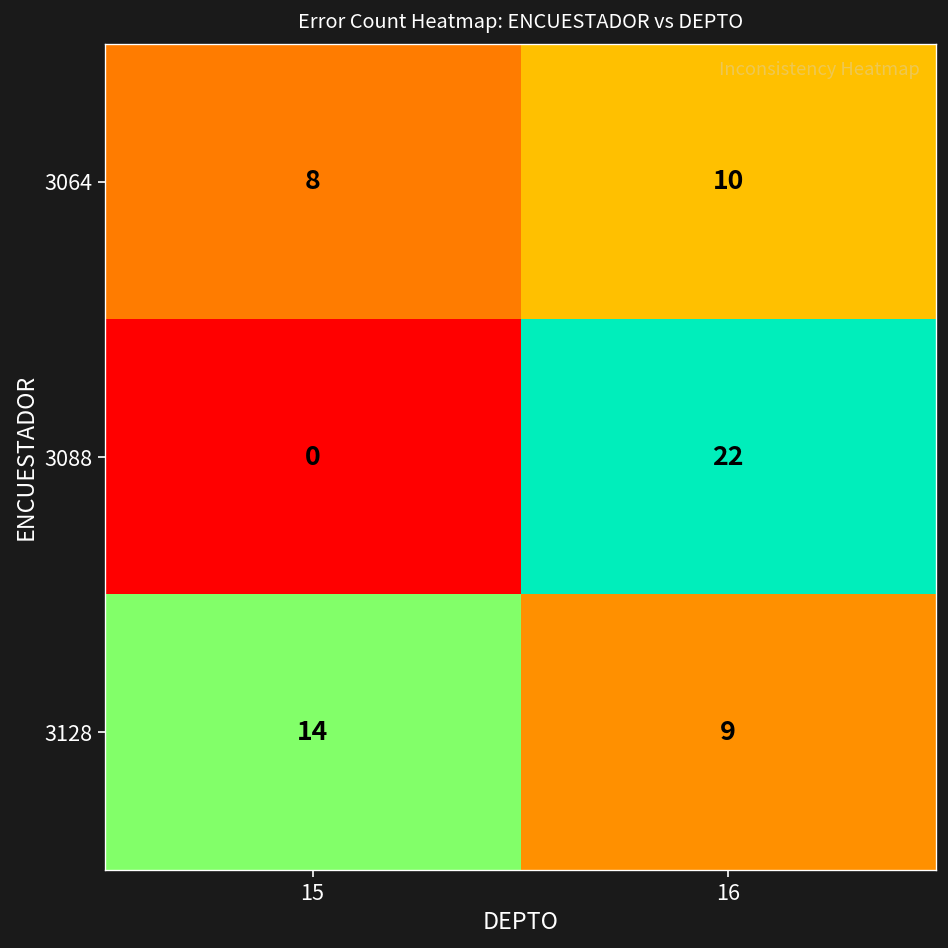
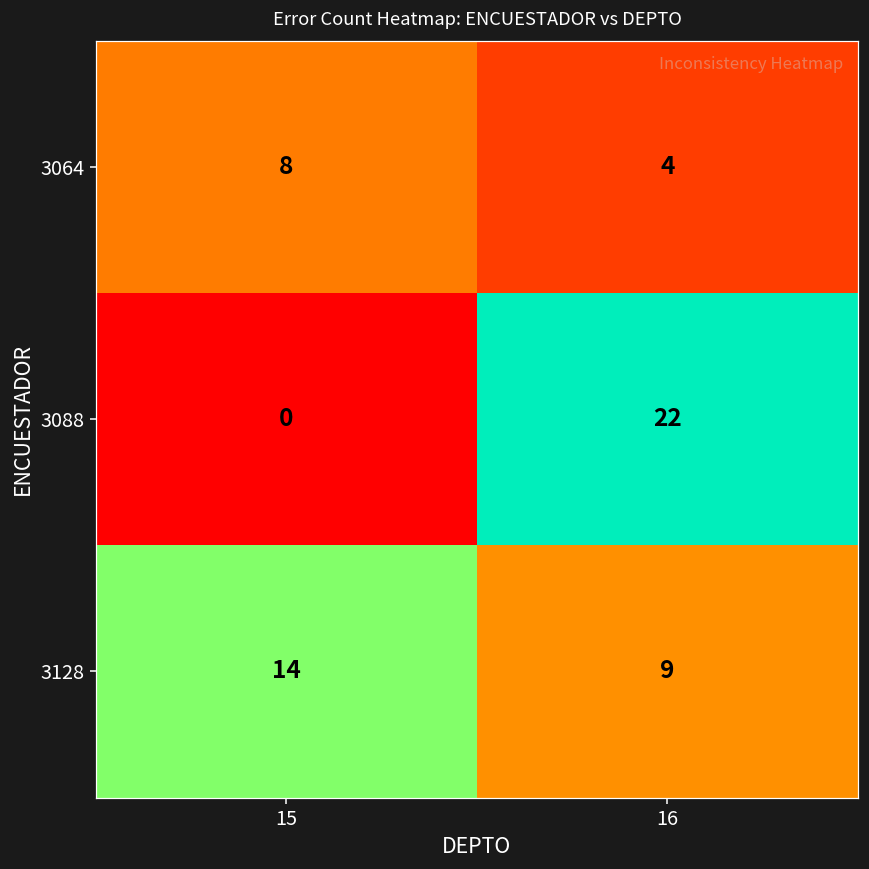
3064, 16: 10 -> 4
